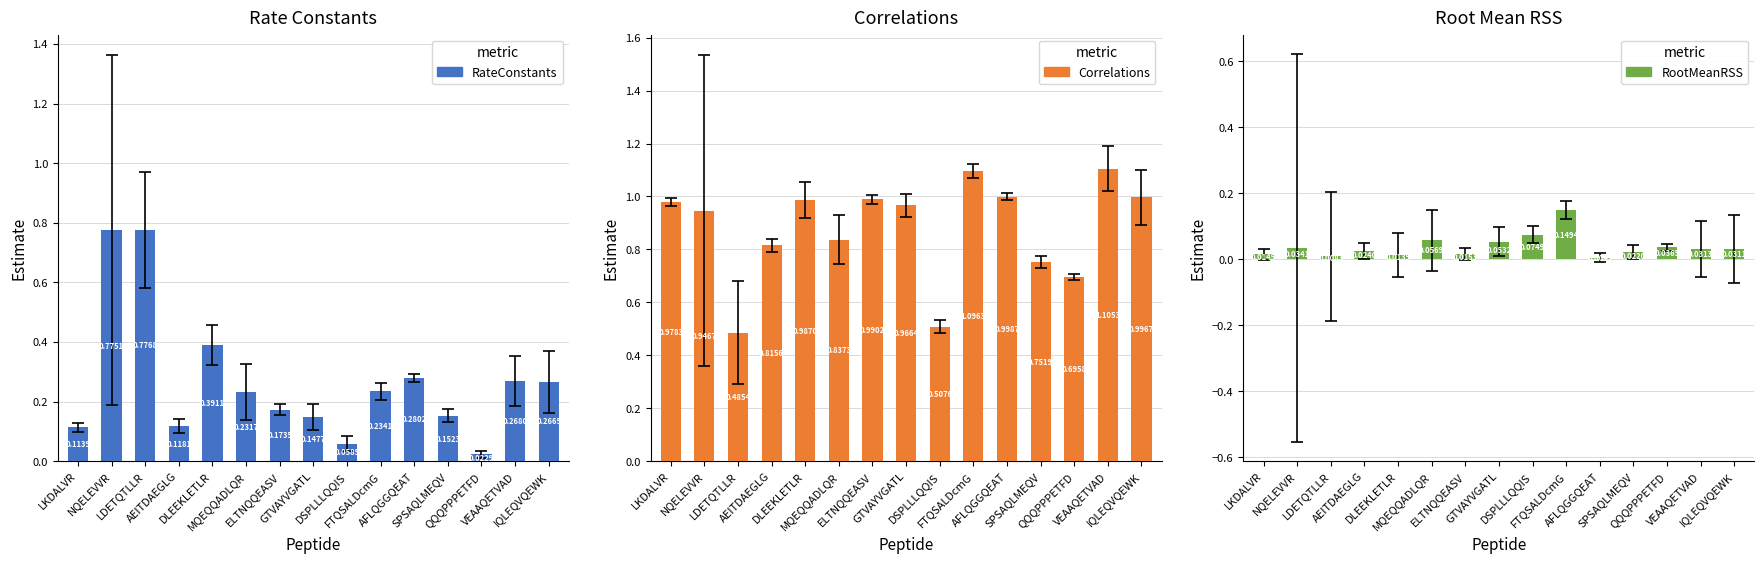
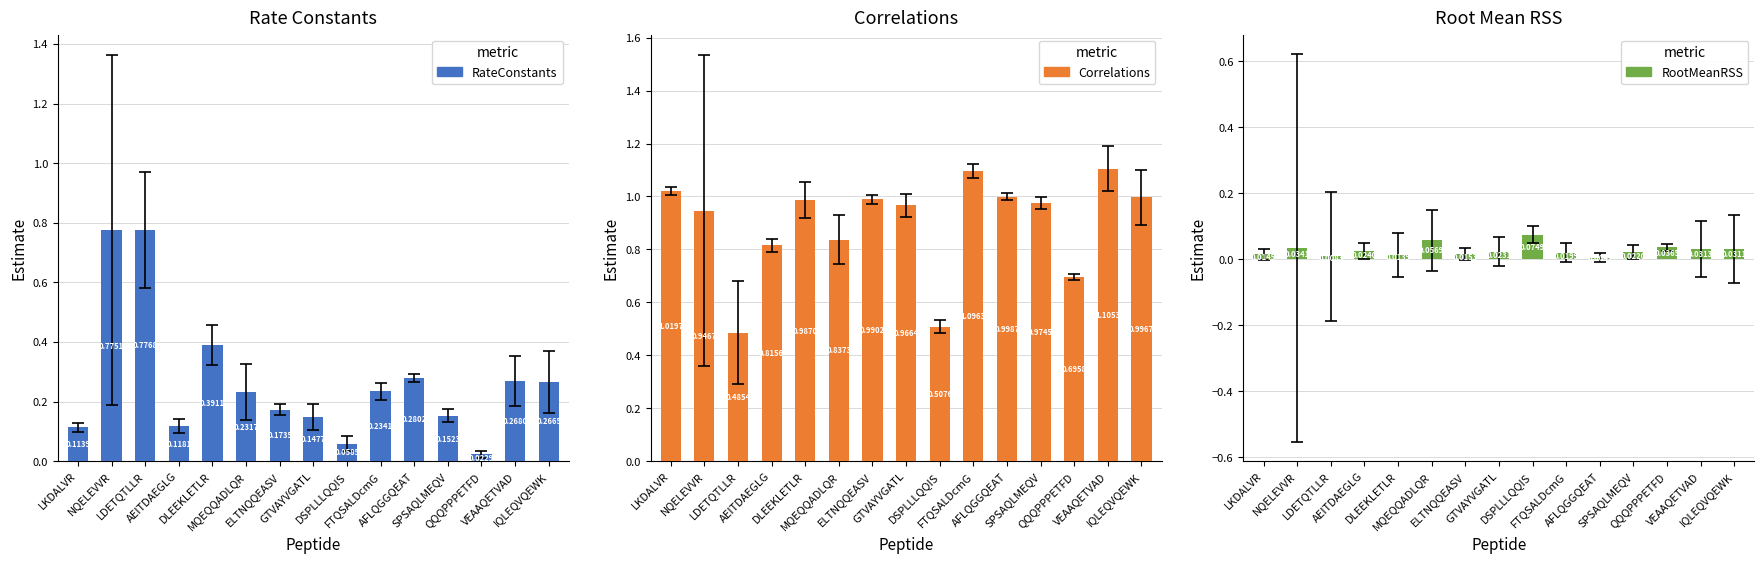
Correlations, Correlations, LKDALVR: 0.9783 -> 1.0197
Correlations, Correlations, SPSAQLMEQV: 0.7519 -> 0.9745
Root Mean RSS, RootMeanRSS, GTVAYVGATL: 0.05 -> 0.02
Root Mean RSS, RootMeanRSS, FTQSALDcmG: 0.15 -> 0.02
